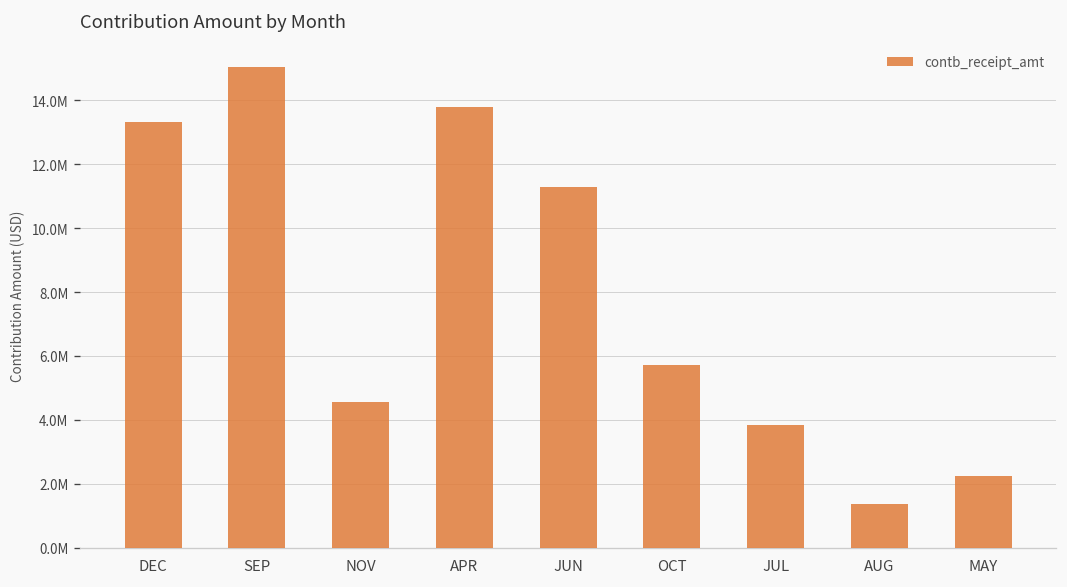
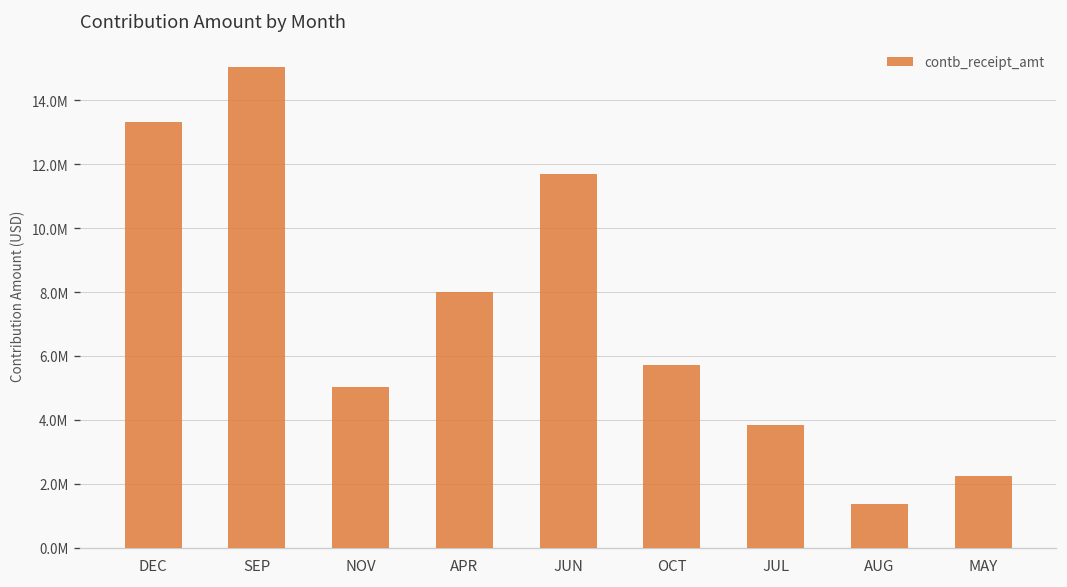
NOV: 4600000 -> 5000000
APR: 13800000 -> 8000000
JUN: 11300000 -> 11700000
